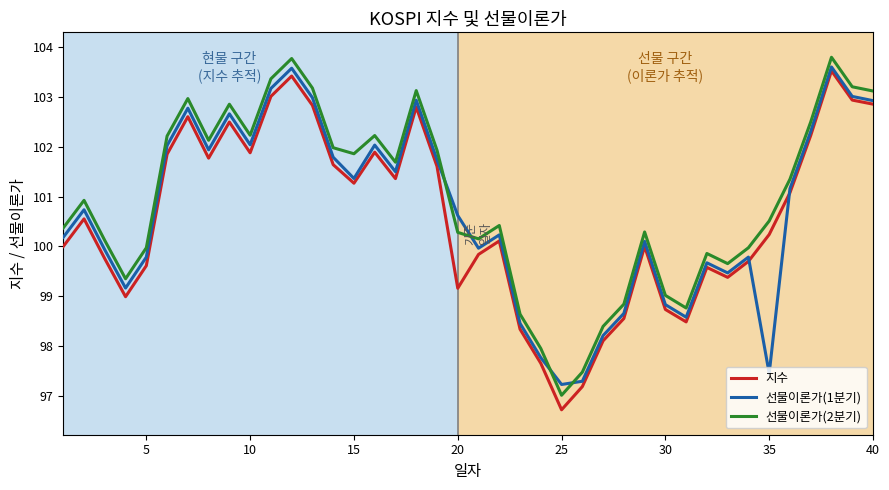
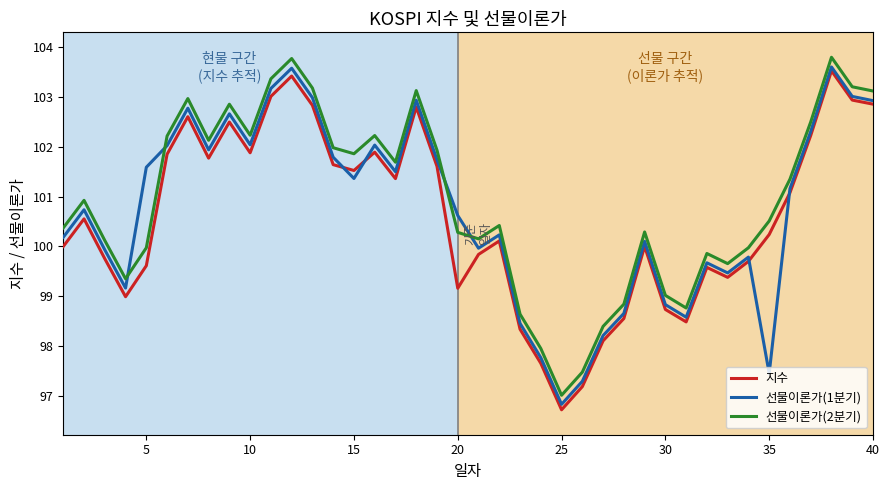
선물이론가(1분기), 5: 99.8 -> 101.6
지수, 15: 101.3 -> 101.5
선물이론가(1분기), 25: 97.2 -> 96.8
